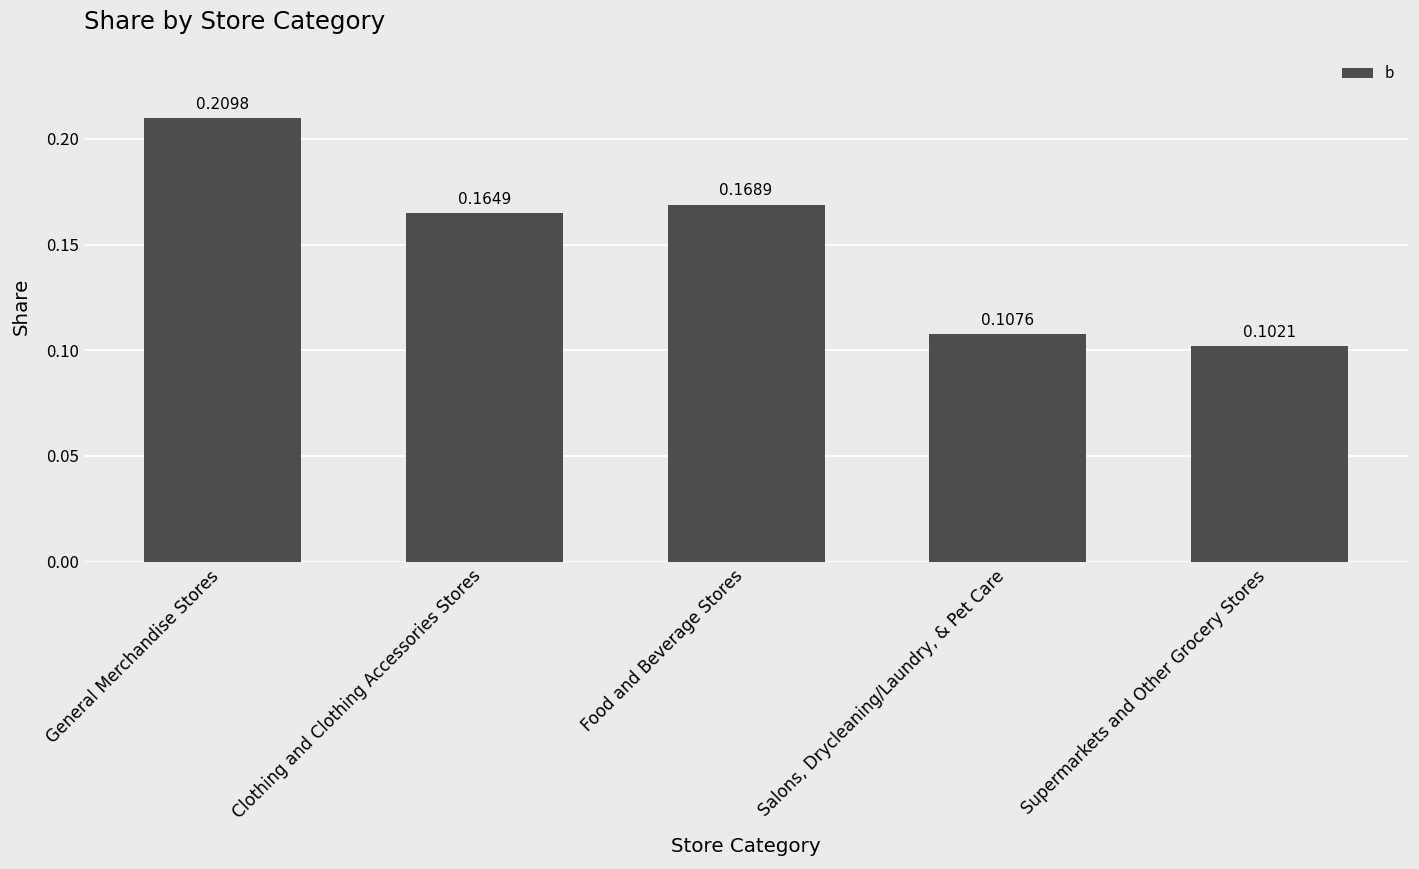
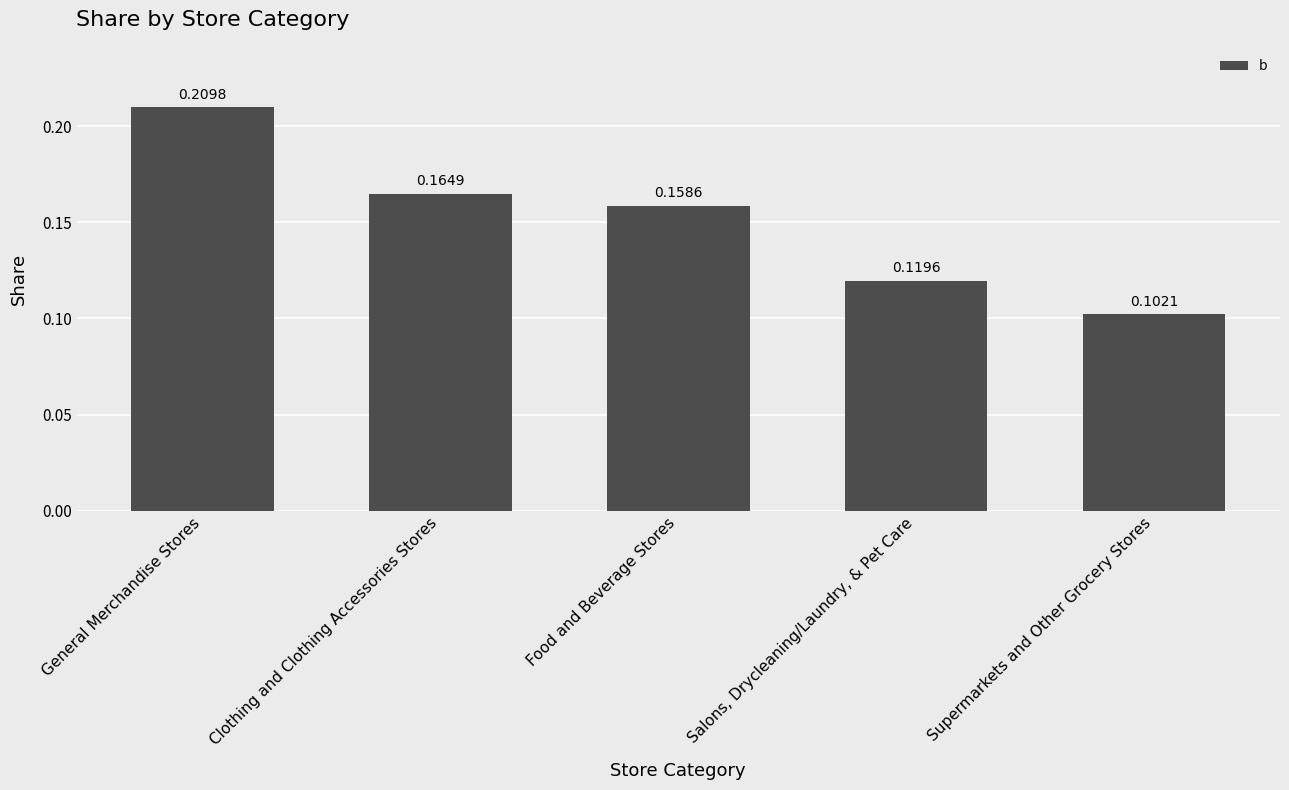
Food and Beverage Stores: 0.1689 -> 0.1586
Salons, Drycleaning/Laundry, & Pet Care: 0.1076 -> 0.1196
